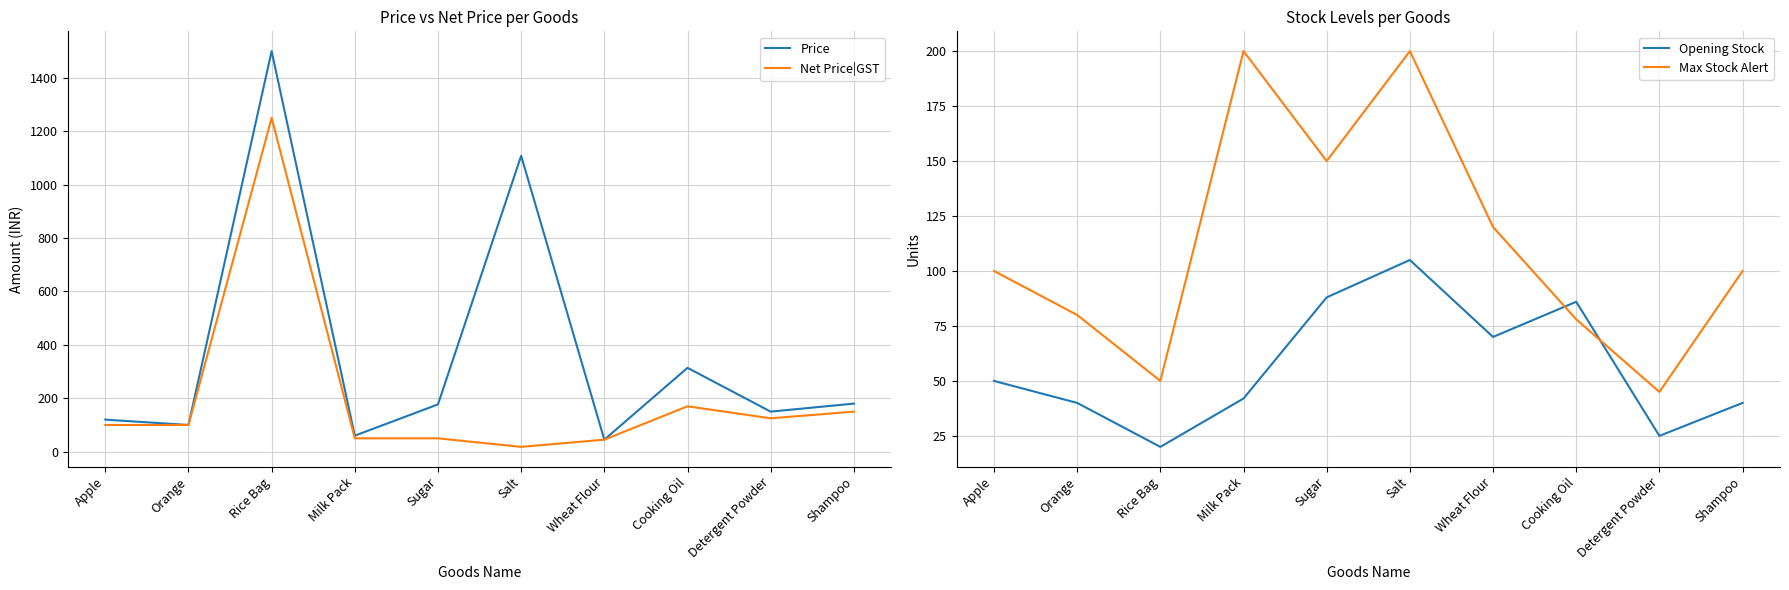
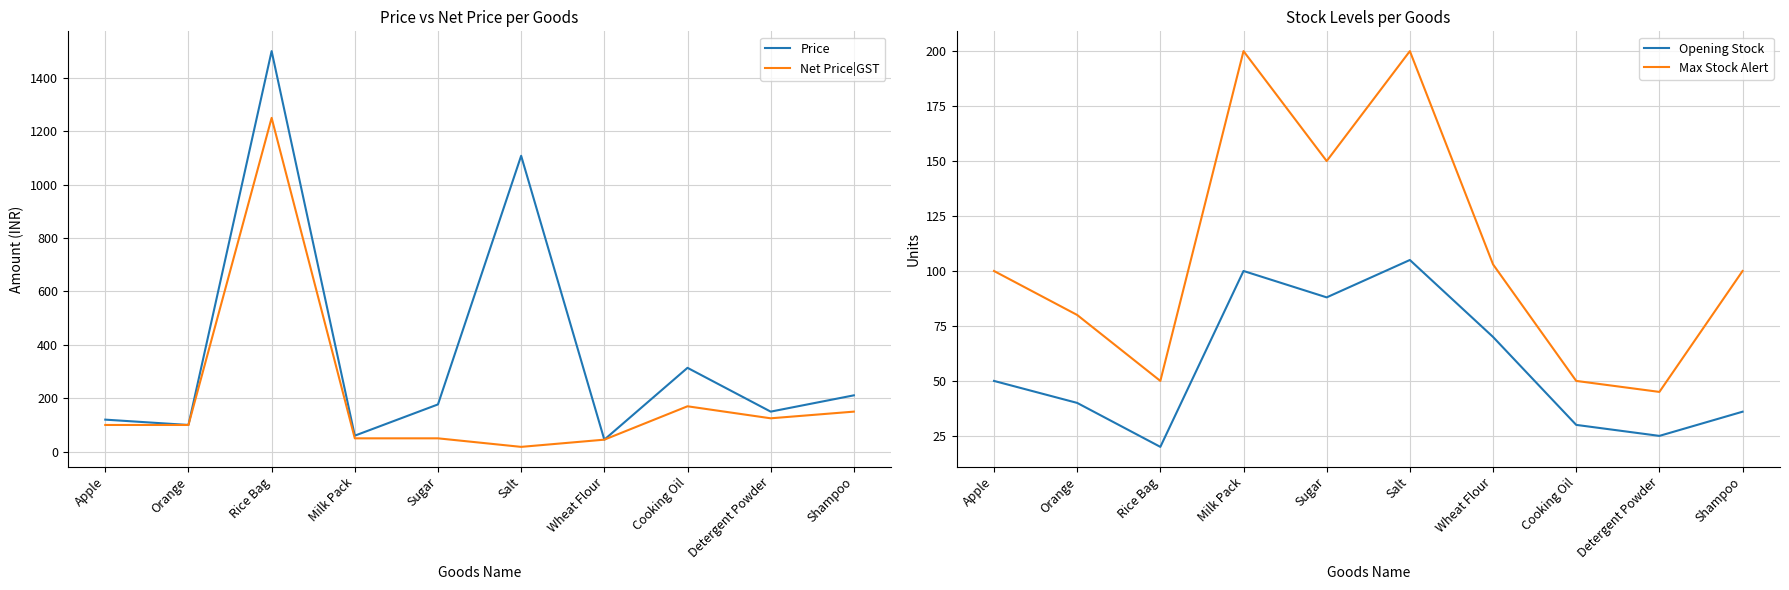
Price vs Net Price per Goods, Price, Shampoo: 180 -> 210
Stock Levels per Goods, Opening Stock, Milk Pack: 42 -> 100
Stock Levels per Goods, Max Stock Alert, Wheat Flour: 120 -> 103
Stock Levels per Goods, Opening Stock, Cooking Oil: 86 -> 30
Stock Levels per Goods, Max Stock Alert, Cooking Oil: 78 -> 50
Stock Levels per Goods, Opening Stock, Shampoo: 40 -> 36
